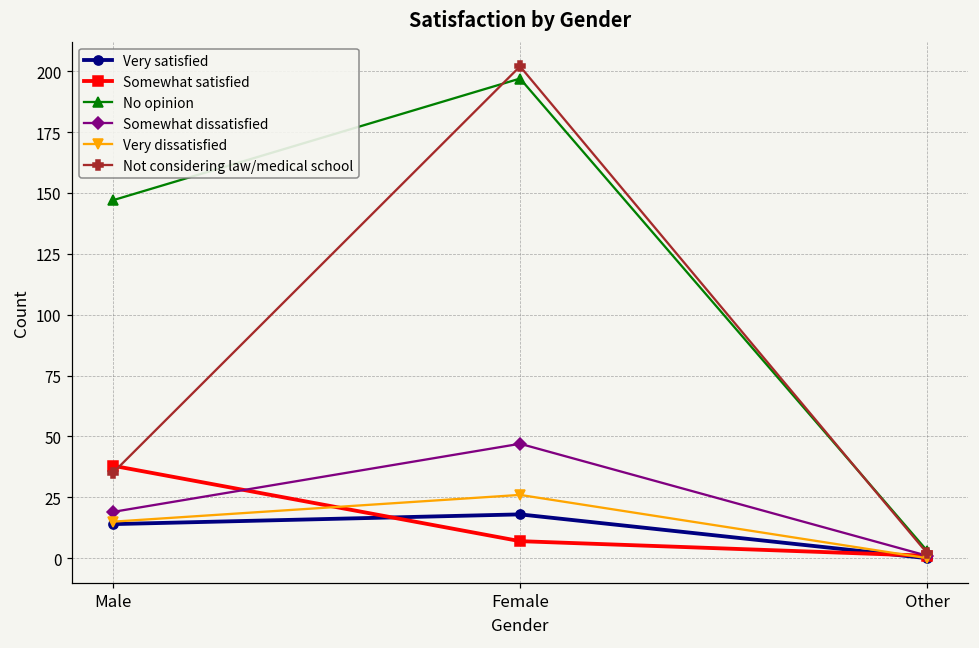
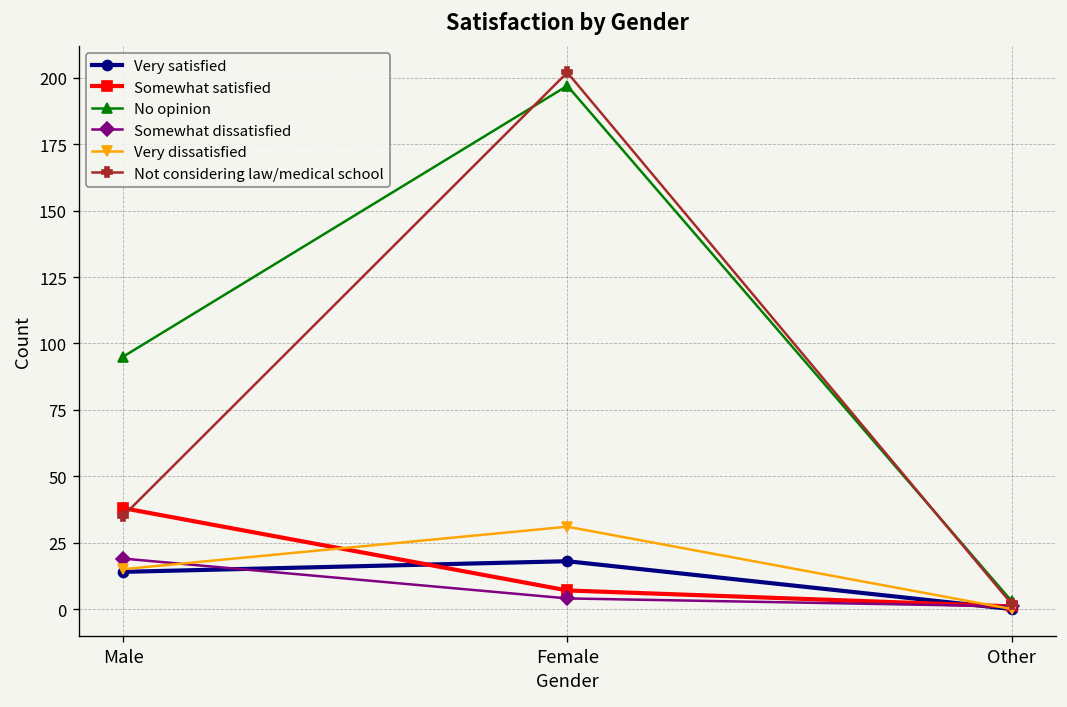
No opinion, Male: 147 -> 95
Somewhat dissatisfied, Female: 47 -> 4
Very dissatisfied, Female: 26 -> 31
